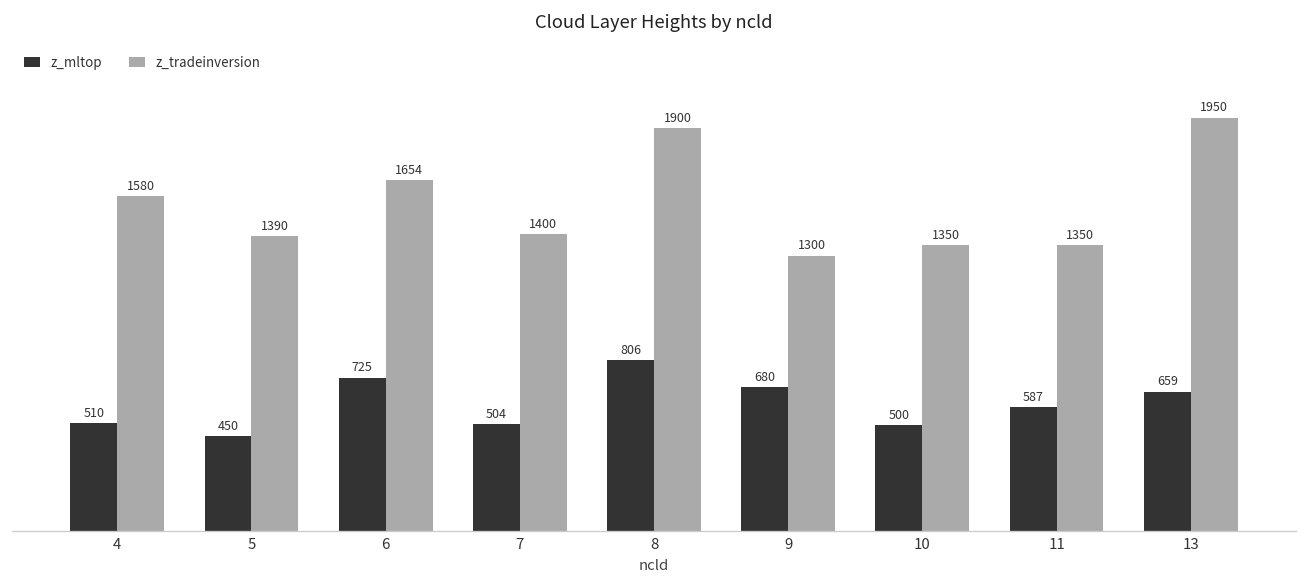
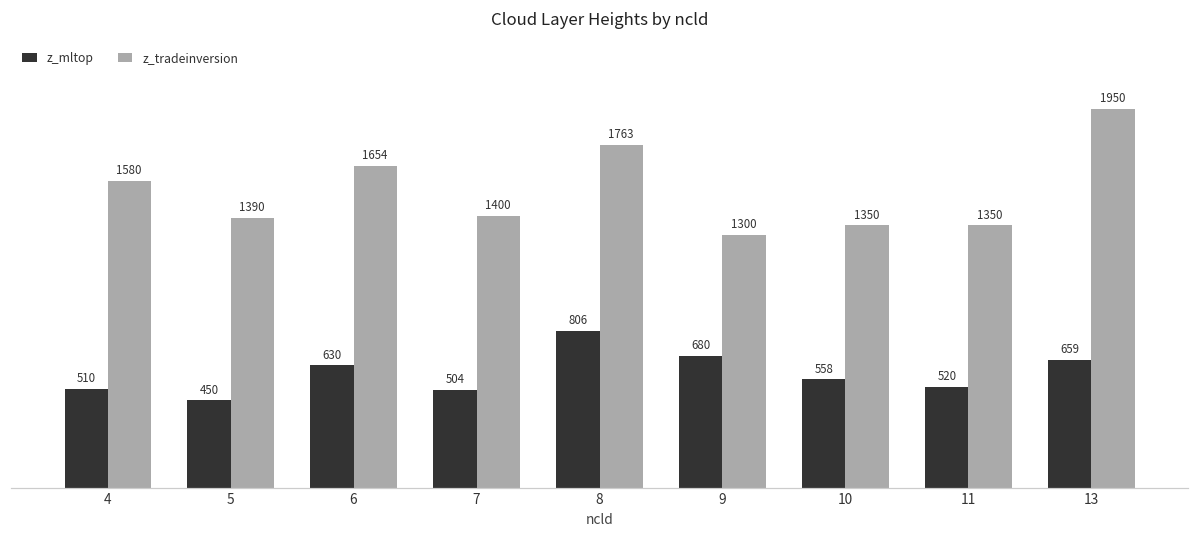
z_mltop, 6: 725 -> 630
z_tradeinversion, 8: 1900 -> 1763
z_mltop, 10: 500 -> 558
z_mltop, 11: 587 -> 520
